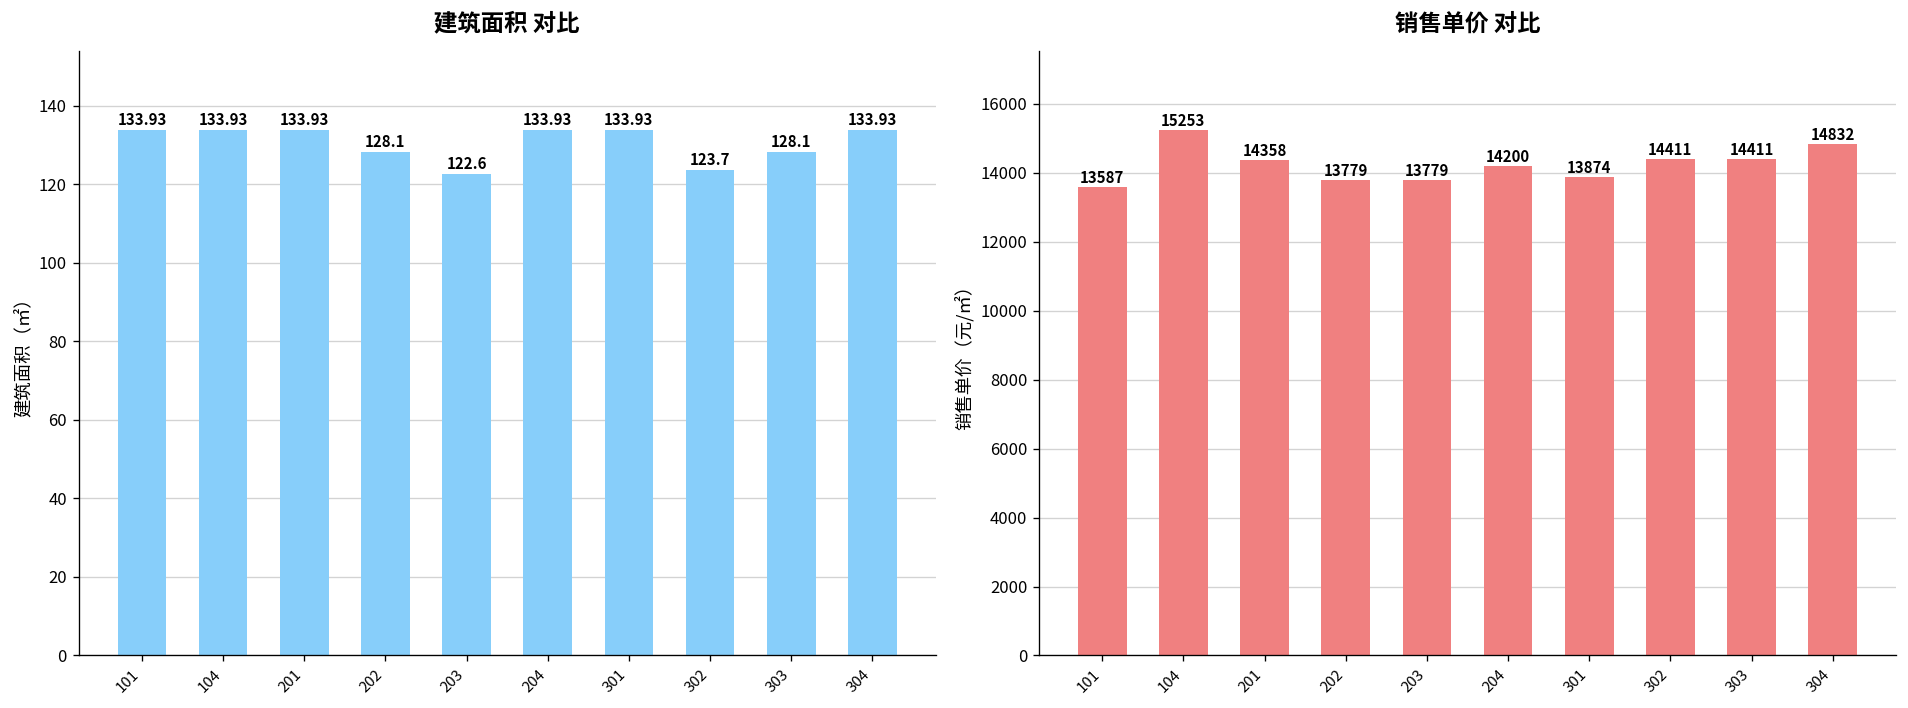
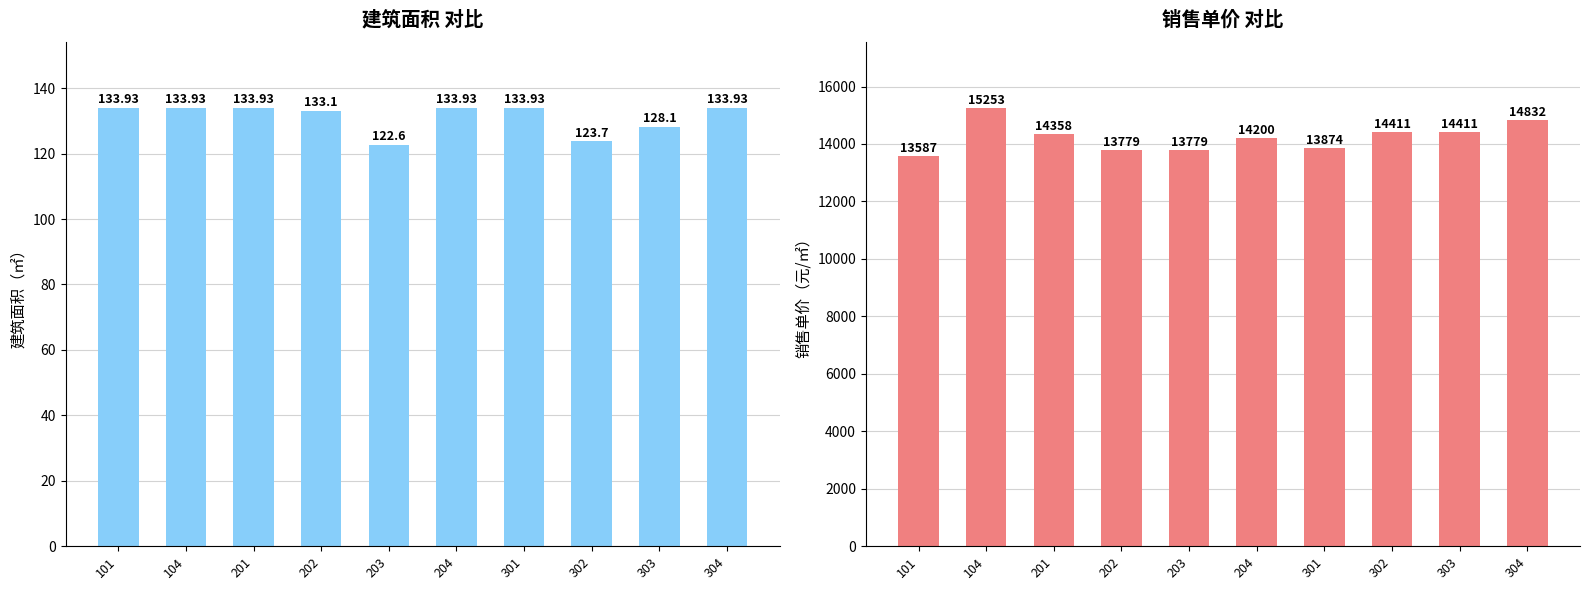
建筑面积 对比, 202: 128.1 -> 133.1
